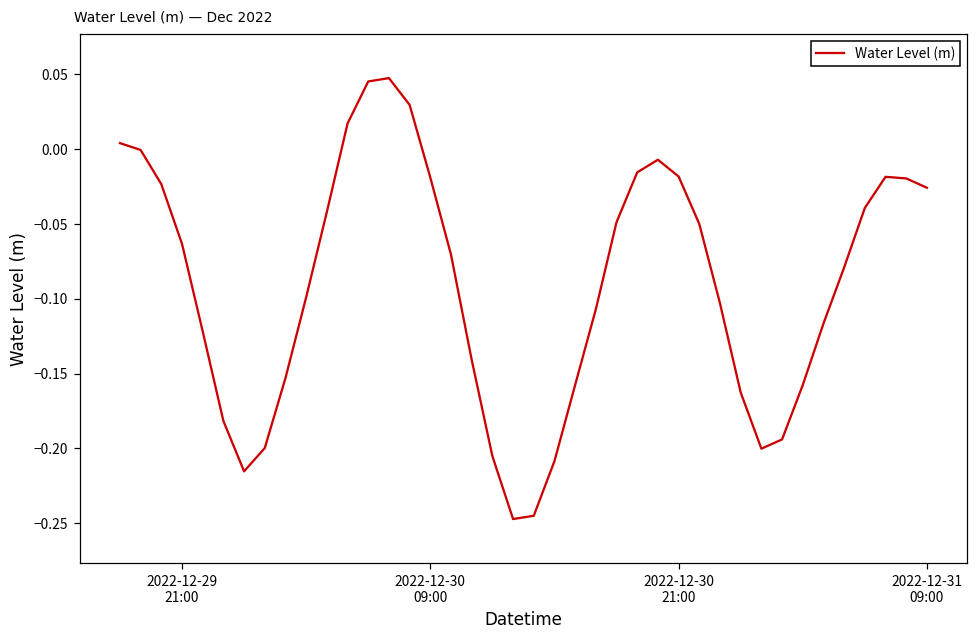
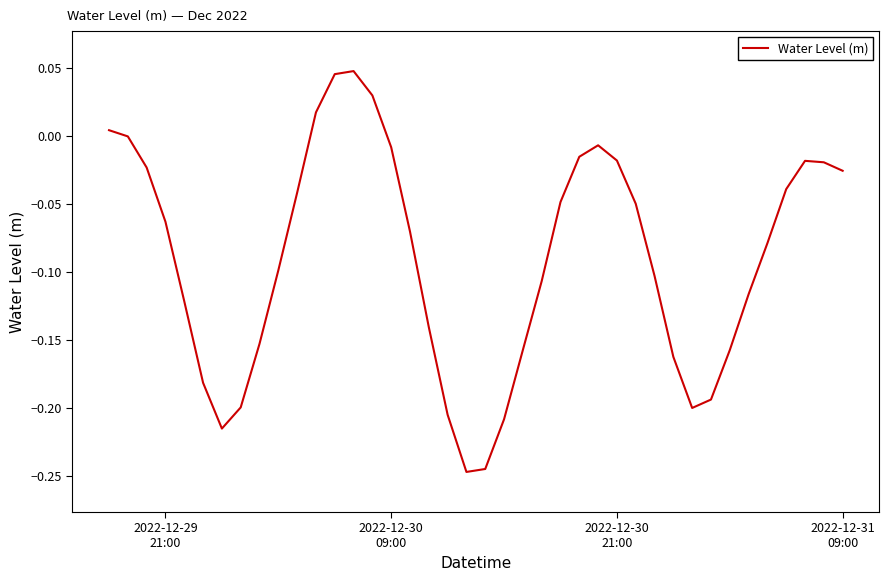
2022-12-30 09:00: -0.019 -> -0.009
